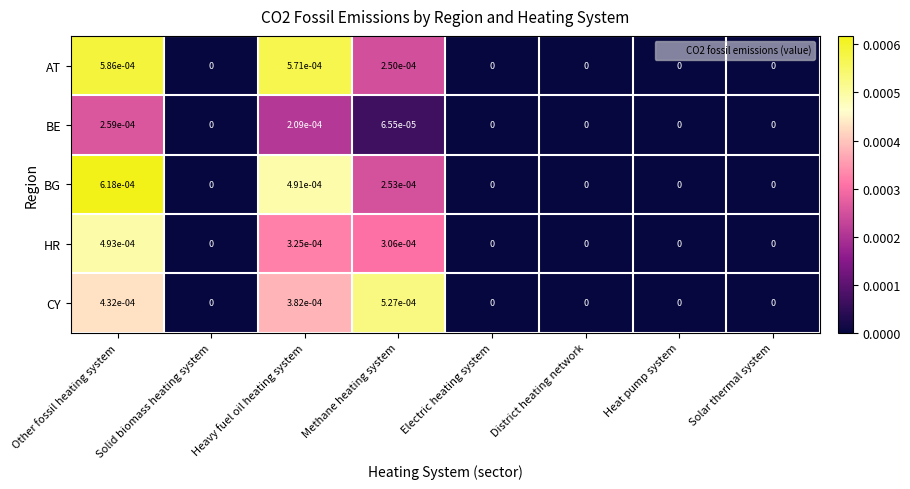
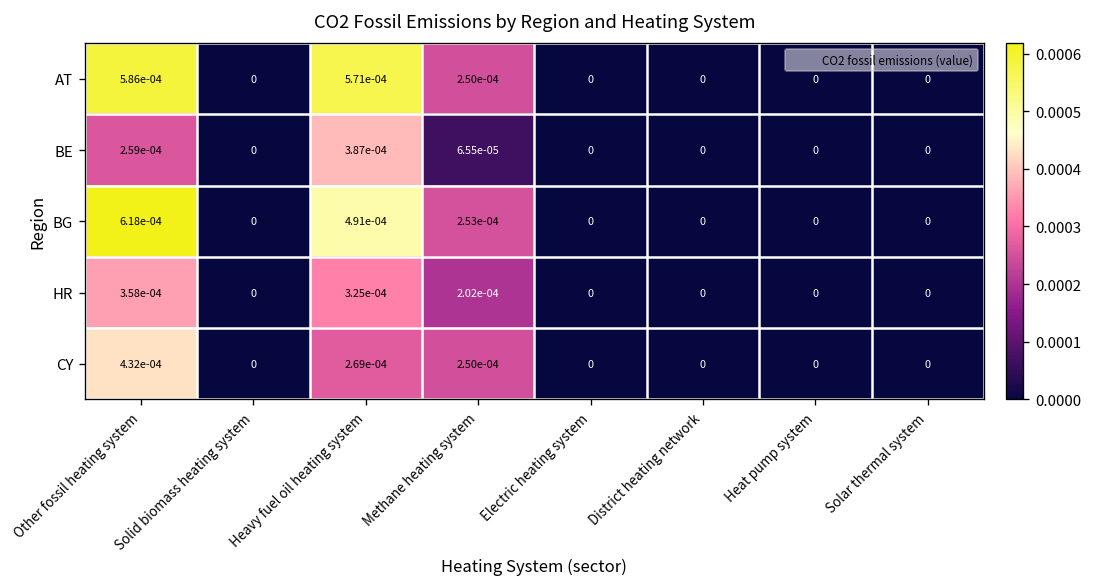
BE, Heavy fuel oil heating system: 2.09e-04 -> 3.87e-04
HR, Other fossil heating system: 4.93e-04 -> 3.58e-04
HR, Methane heating system: 3.06e-04 -> 2.02e-04
CY, Heavy fuel oil heating system: 3.82e-04 -> 2.69e-04
CY, Methane heating system: 5.27e-04 -> 2.50e-04
